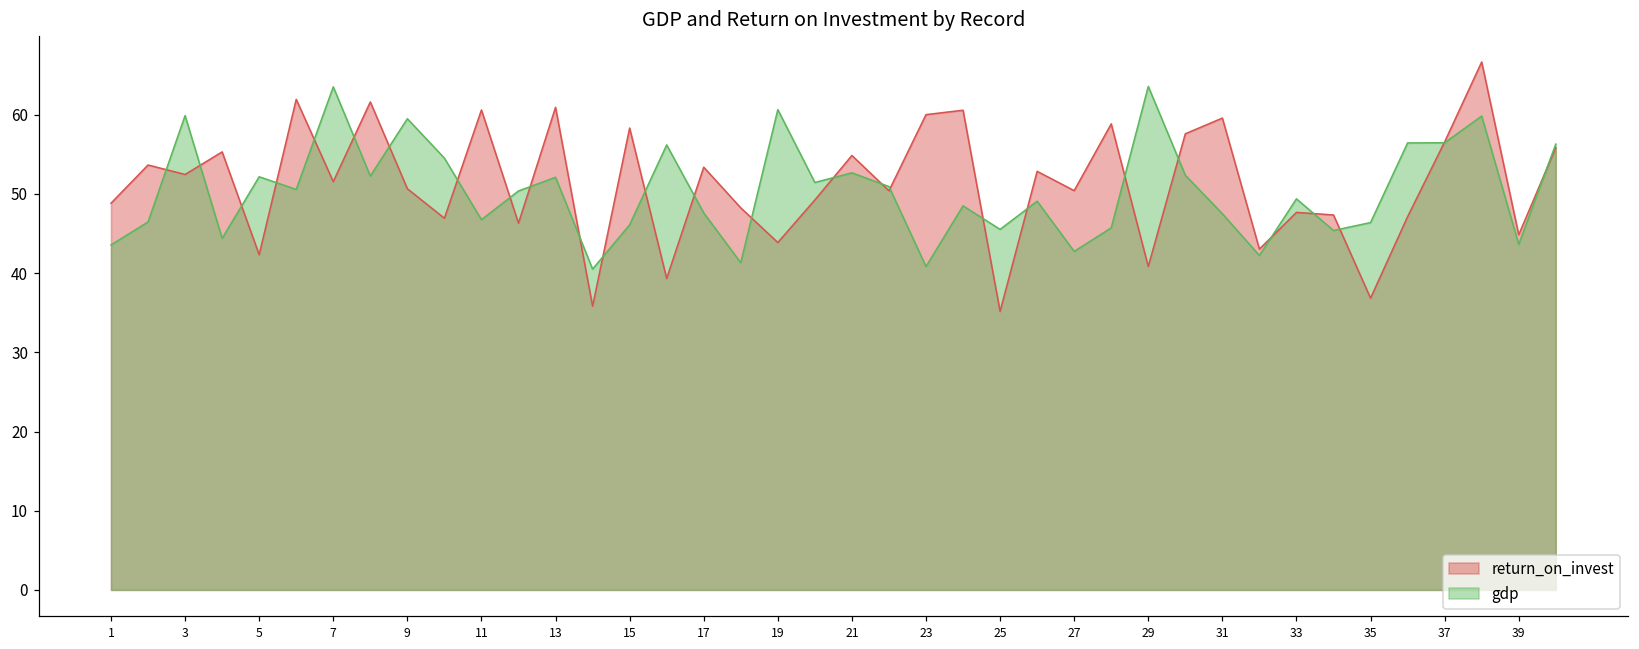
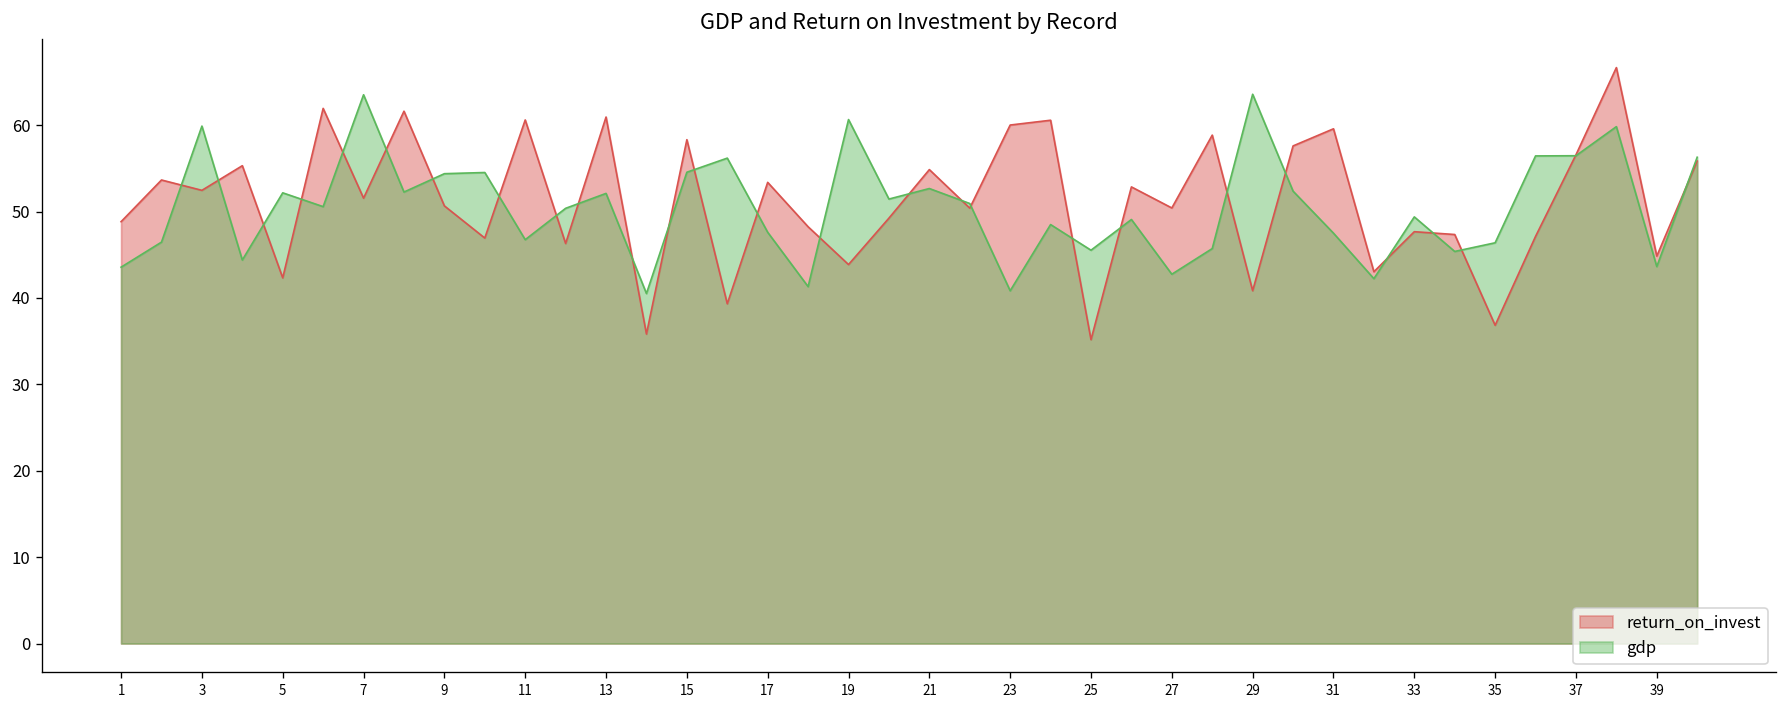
gdp, 9: 59 -> 54
gdp, 15: 46 -> 55
